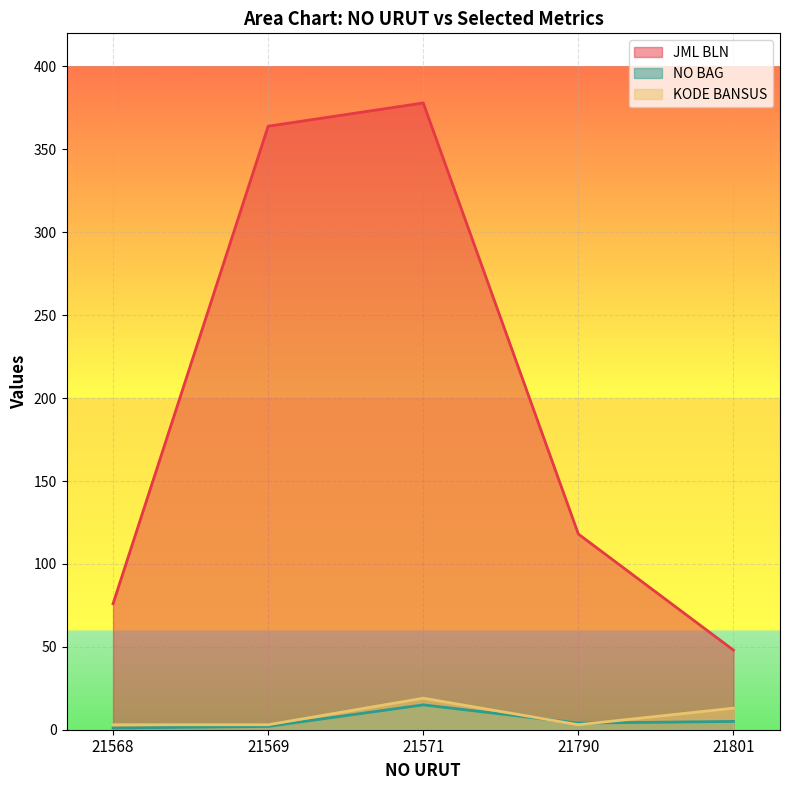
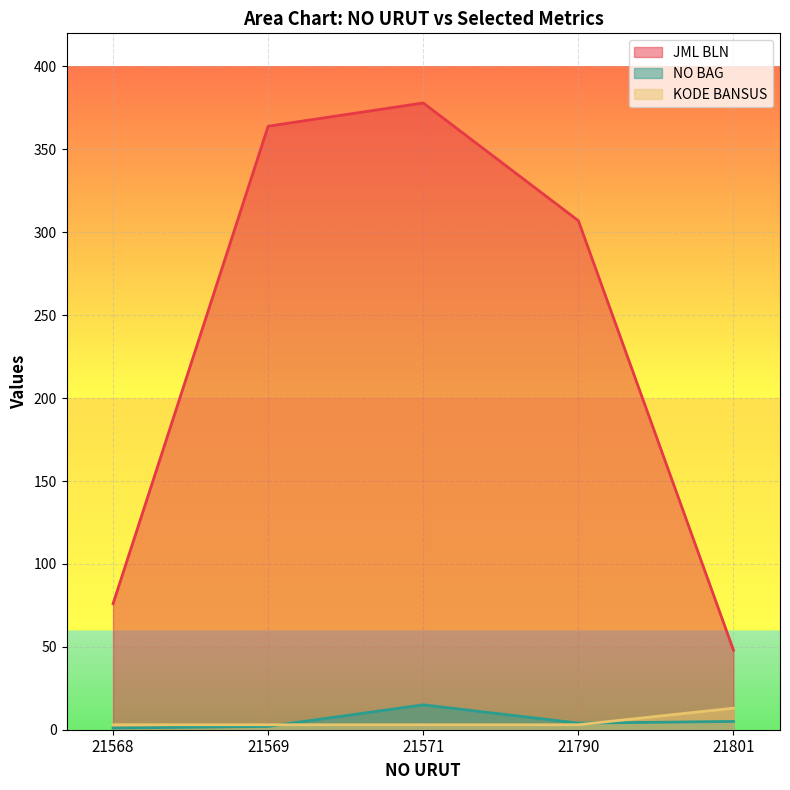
KODE BANSUS, 21571: 19 -> 3
JML BLN, 21790: 118 -> 307
